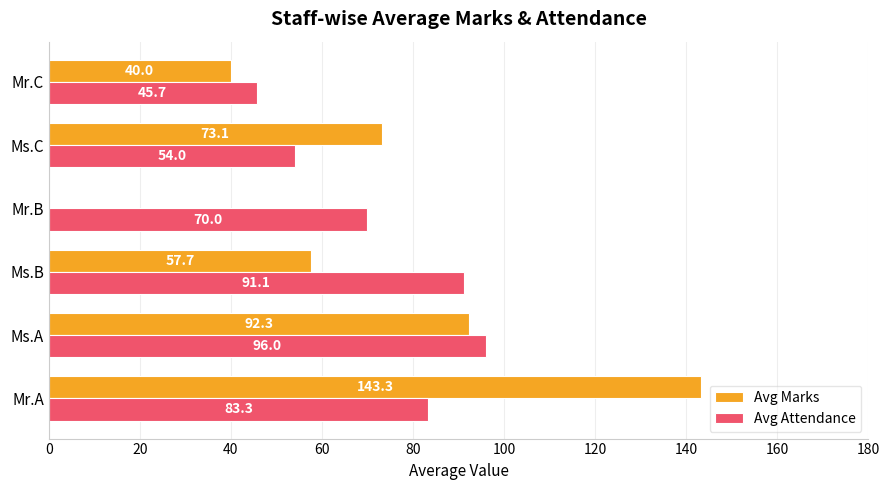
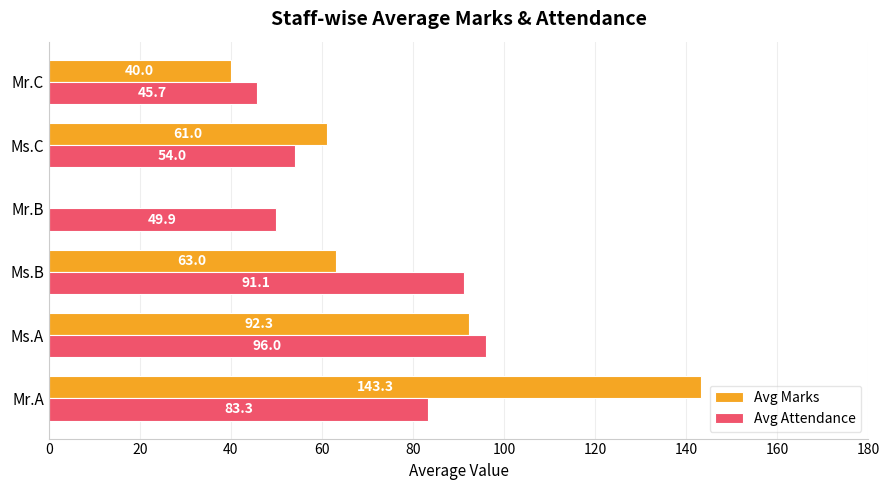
Avg Marks, Ms.C: 73.1 -> 61.0
Avg Attendance, Mr.B: 70.0 -> 49.9
Avg Marks, Ms.B: 57.7 -> 63.0
